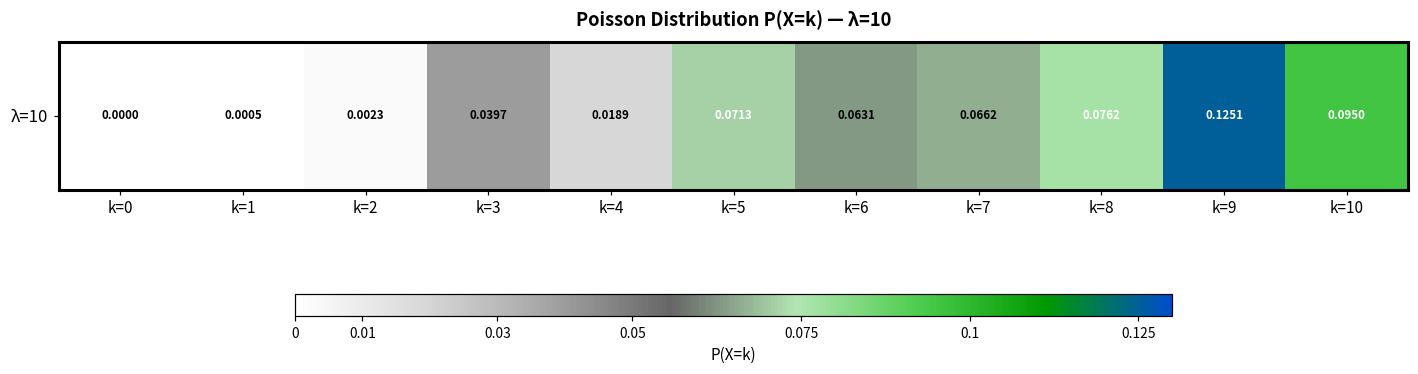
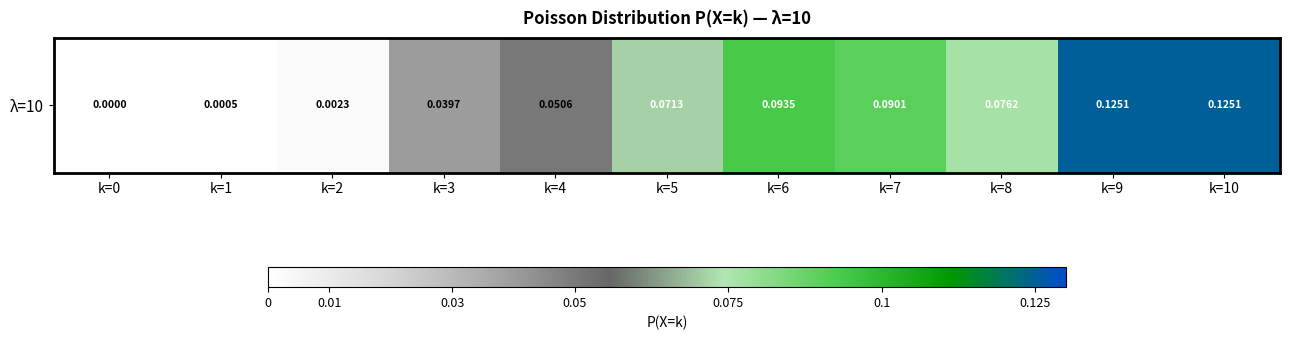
λ=10, k=4: 0.0189 -> 0.0506
λ=10, k=6: 0.0631 -> 0.0935
λ=10, k=7: 0.0662 -> 0.0901
λ=10, k=10: 0.0950 -> 0.1251
